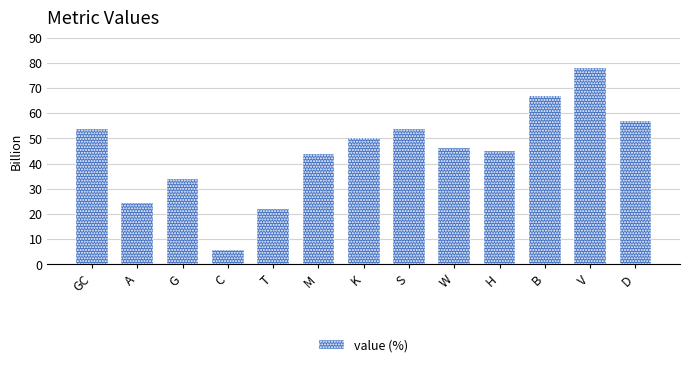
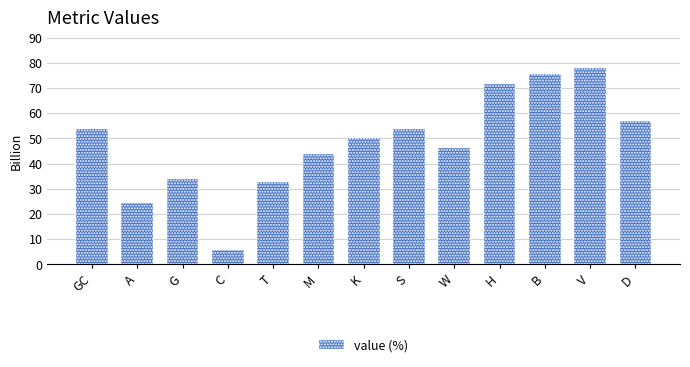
T: 22 -> 33
H: 45 -> 72
B: 67 -> 76
